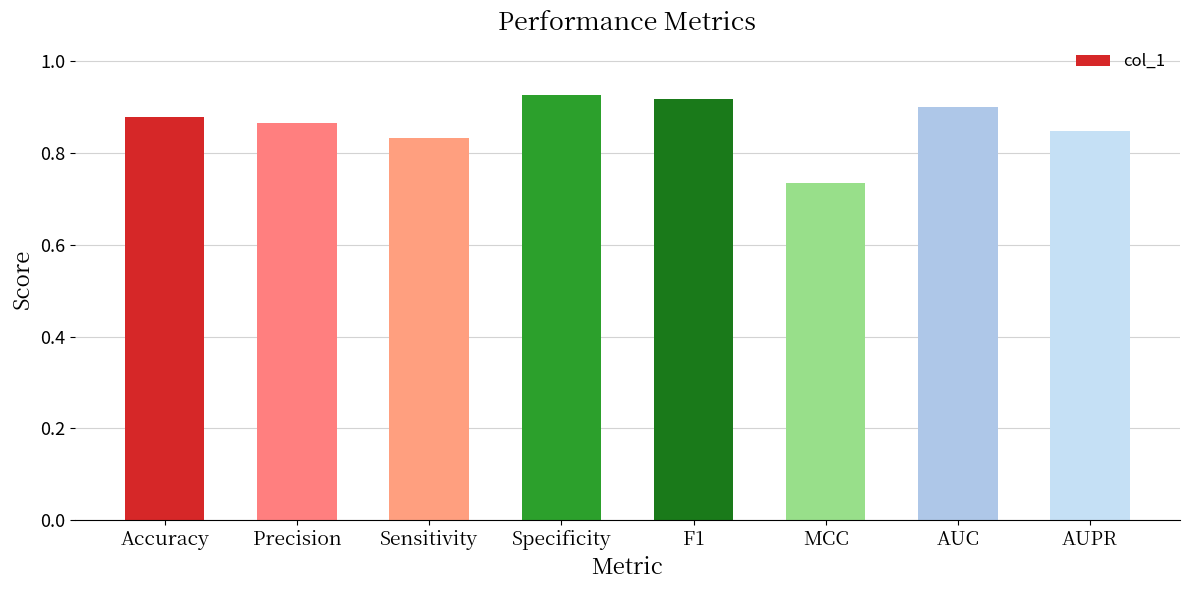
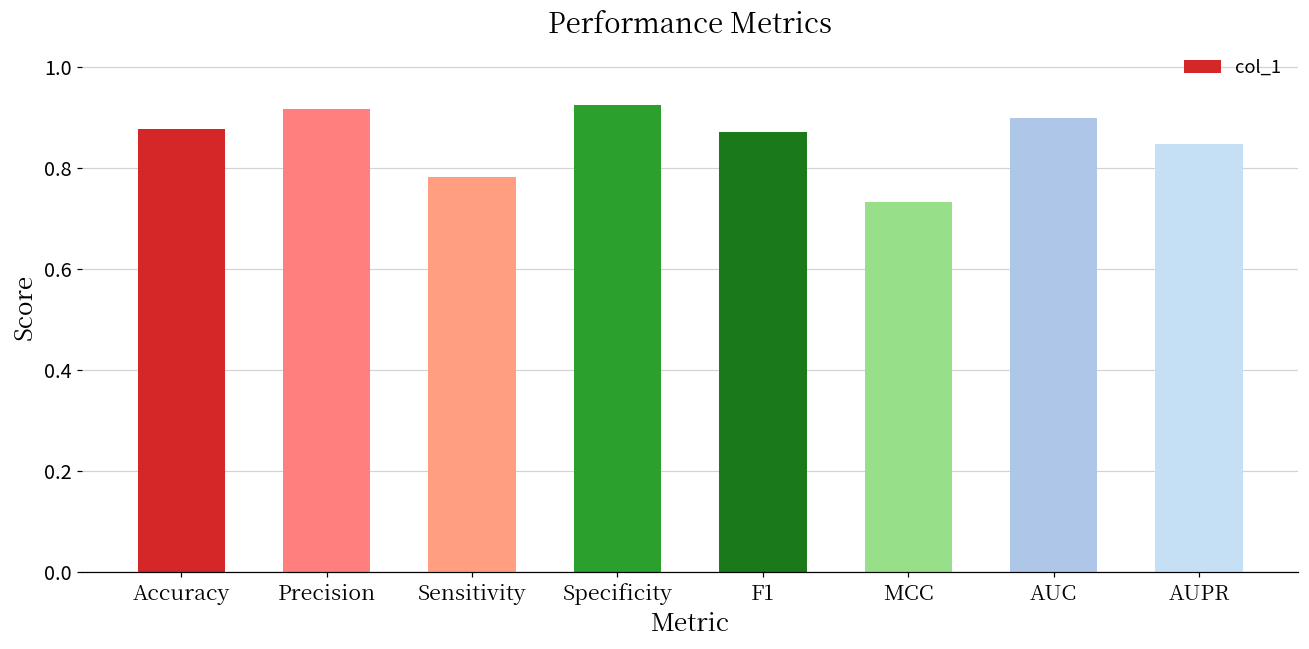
Precision: 0.86 -> 0.92
Sensitivity: 0.83 -> 0.78
F1: 0.92 -> 0.87
